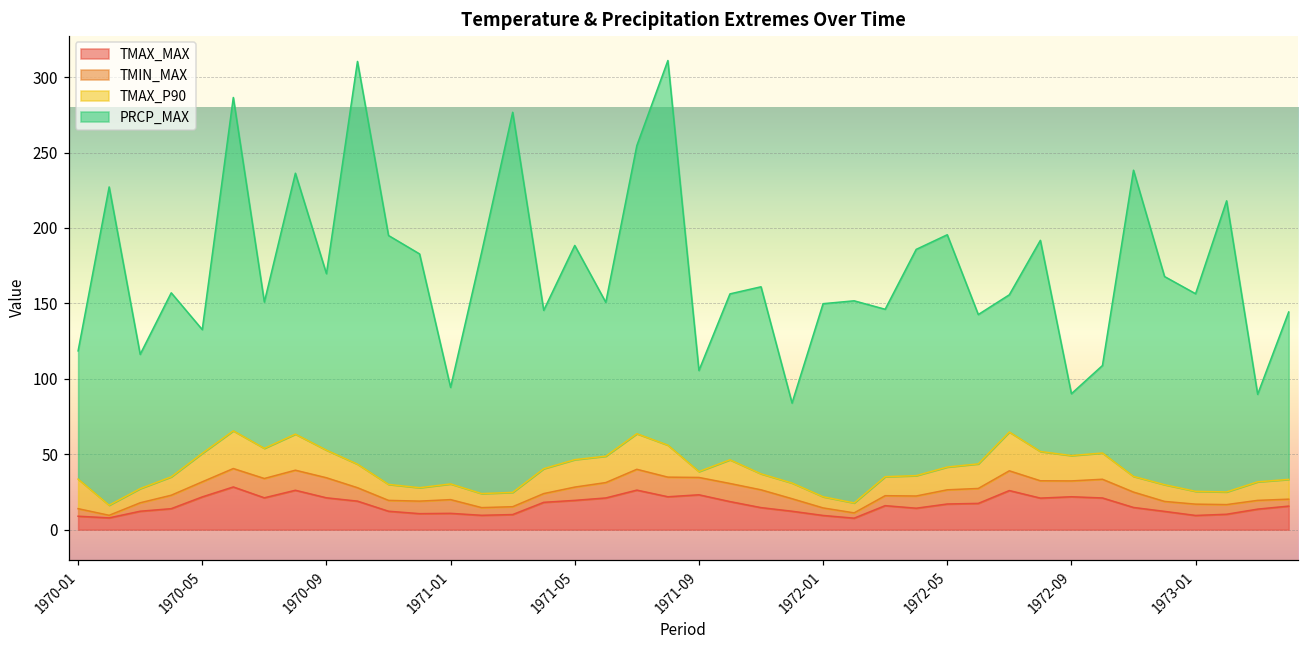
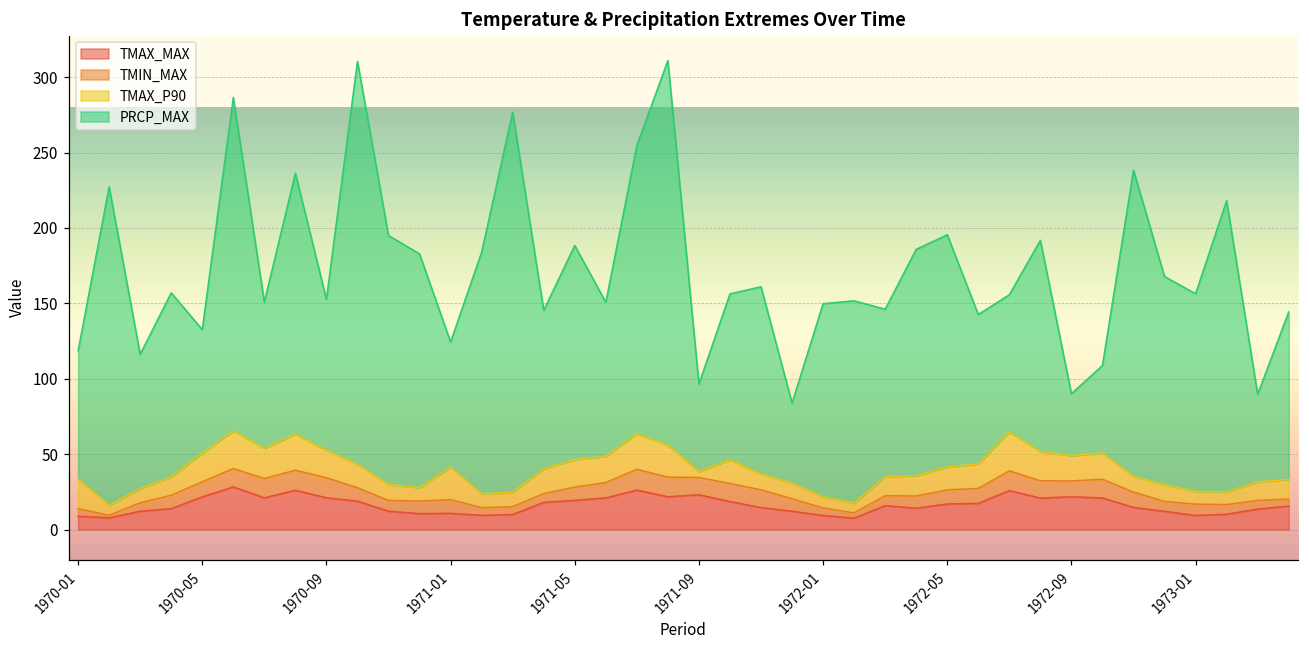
PRCP_MAX, 1970-09: 117 -> 100
TMAX_P90, 1971-01: 10 -> 22
PRCP_MAX, 1971-01: 64 -> 83
PRCP_MAX, 1971-09: 67 -> 58
